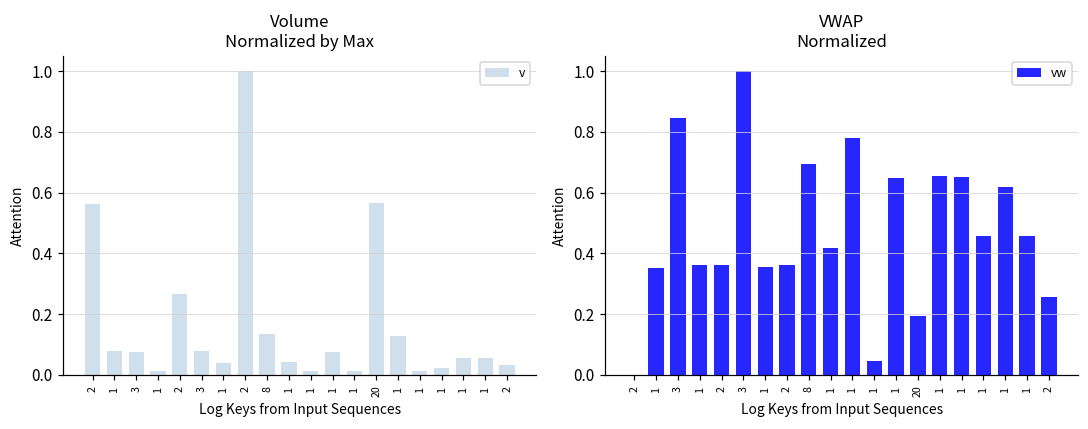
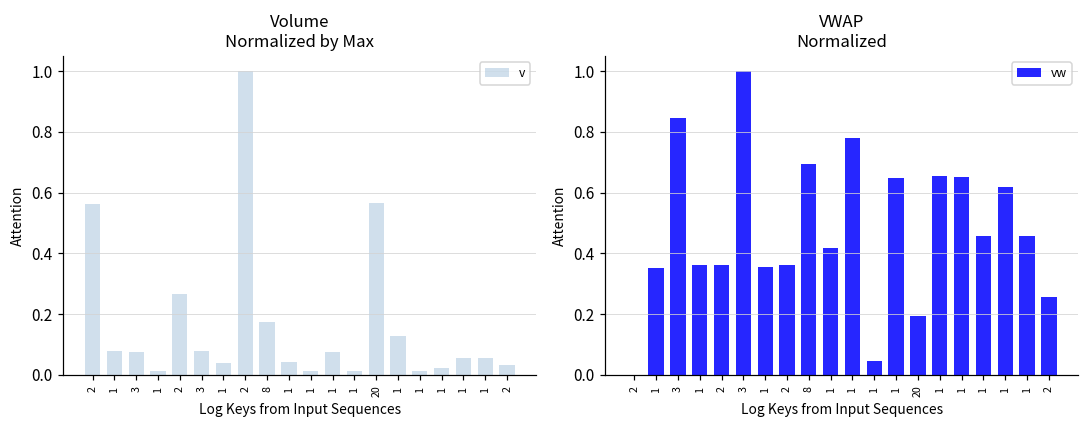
Volume Normalized by Max, 8: 0.13 -> 0.18
